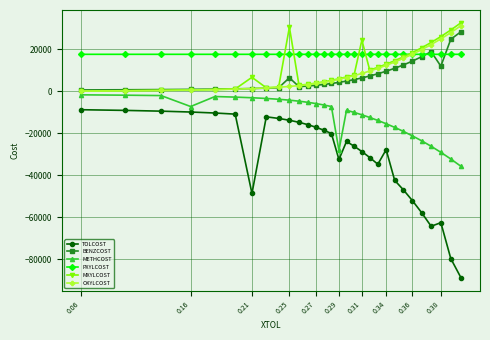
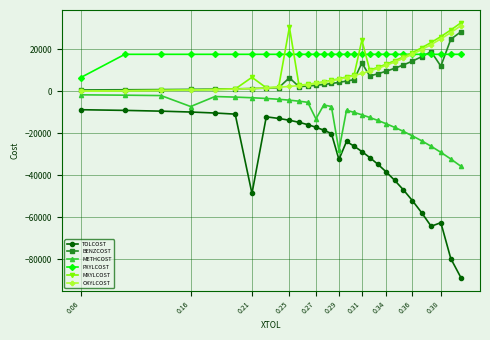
PXYLCOST, 0.06: 18000 -> 7000
METHCOST, 0.27: -6000 -> -13000
BENZCOST, 0.31: 6000 -> 14000
TOLCOST, 0.34: -28000 -> -38000
